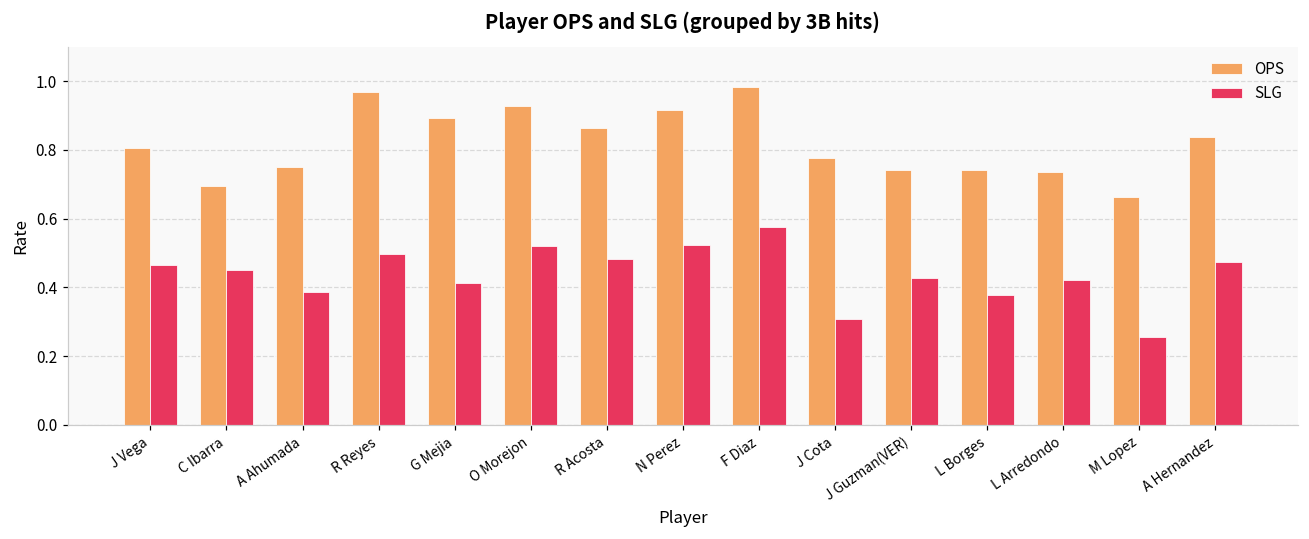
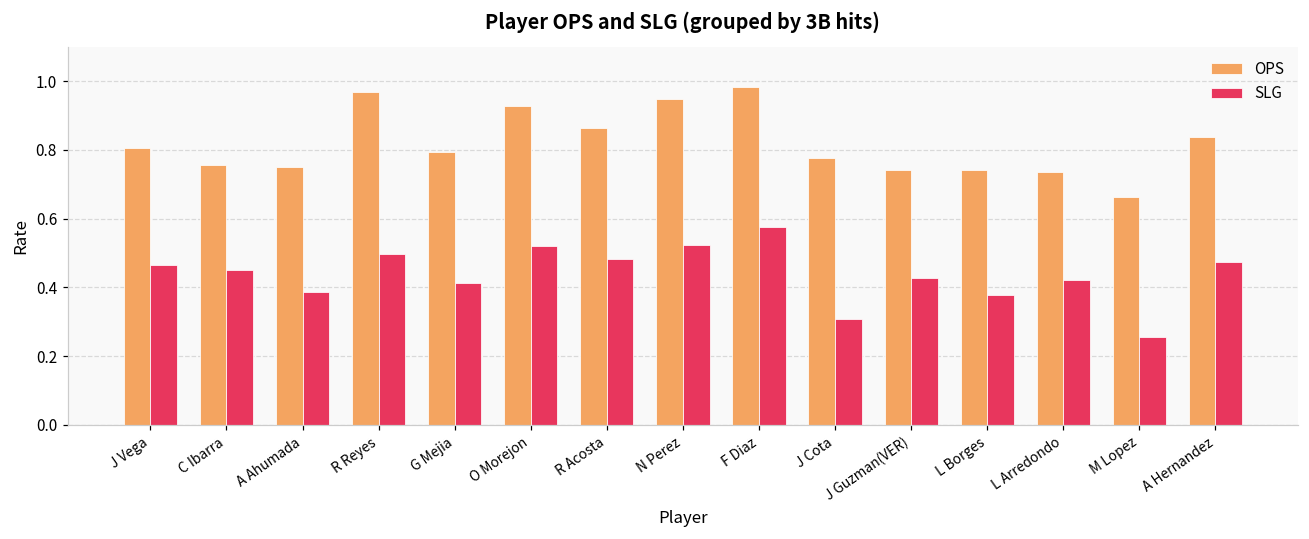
OPS, C Ibarra: 0.70 -> 0.76
OPS, G Mejia: 0.89 -> 0.80
OPS, N Perez: 0.92 -> 0.95
